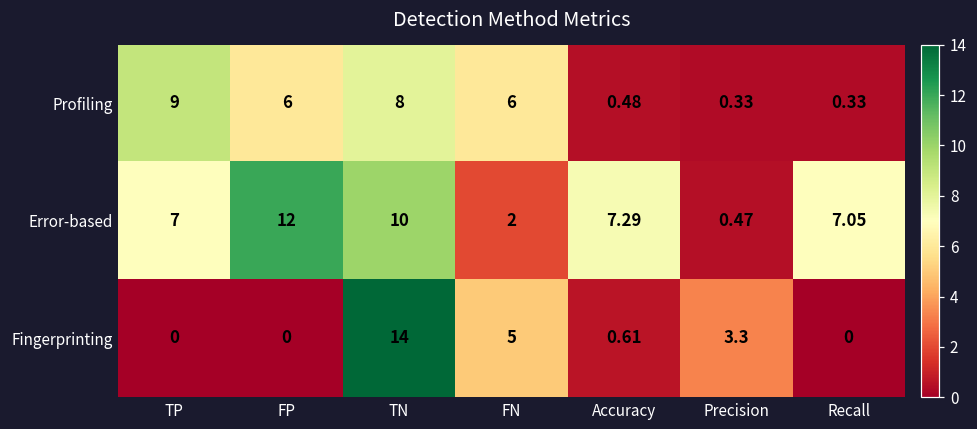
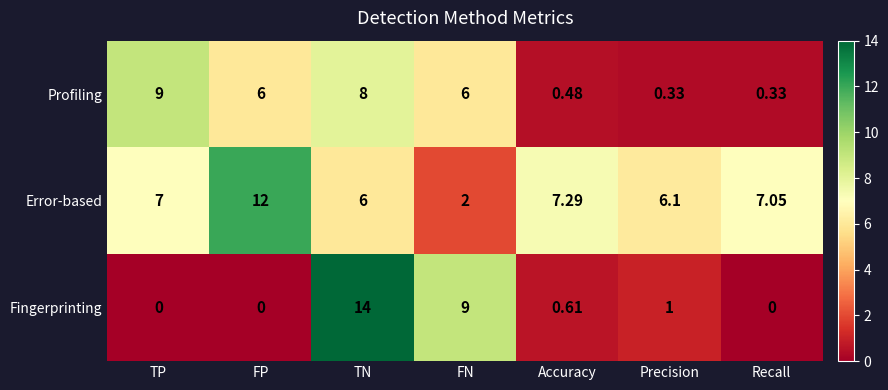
Error-based, TN: 10 -> 6
Error-based, Precision: 0.47 -> 6.1
Fingerprinting, FN: 5 -> 9
Fingerprinting, Precision: 3.3 -> 1
